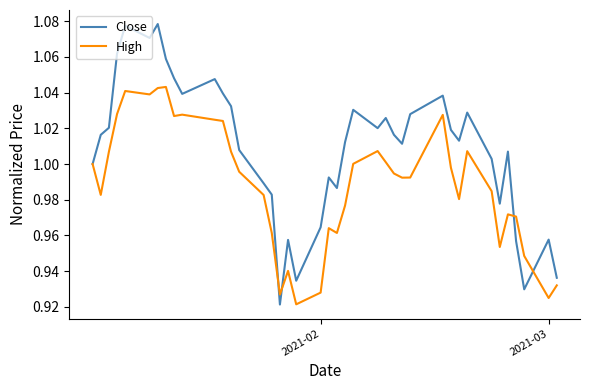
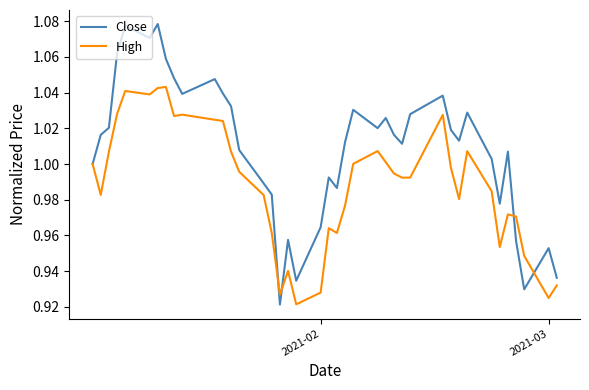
Close, 2021-03: 0.958 -> 0.953
